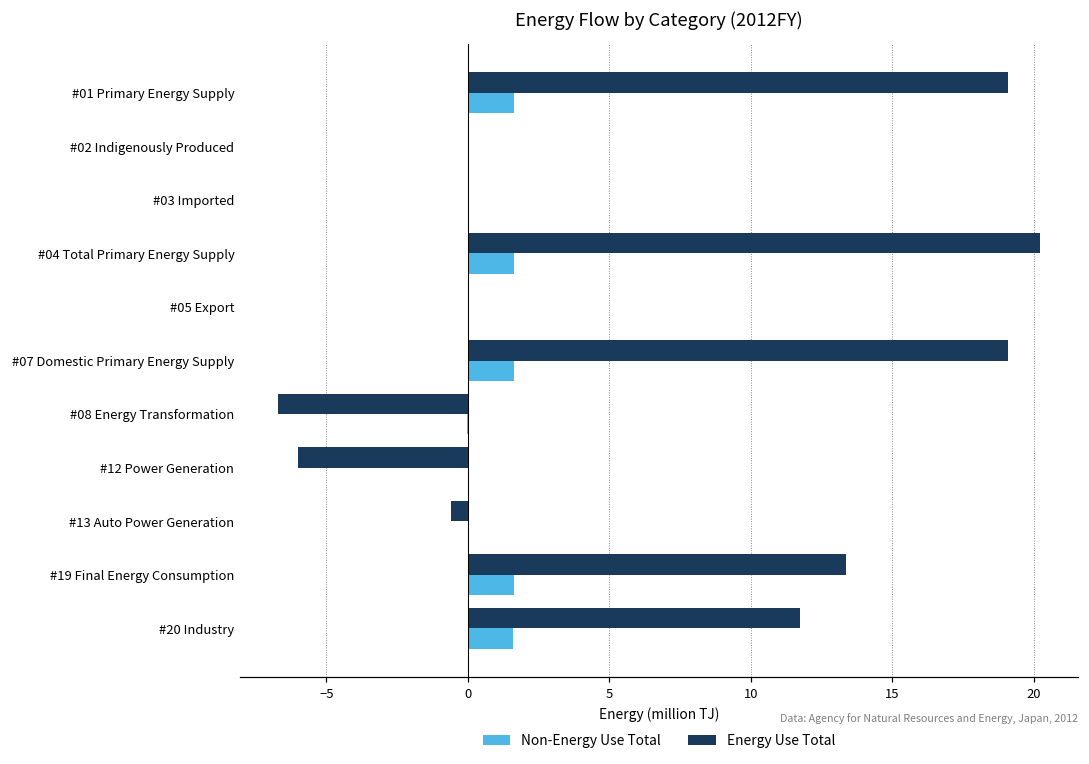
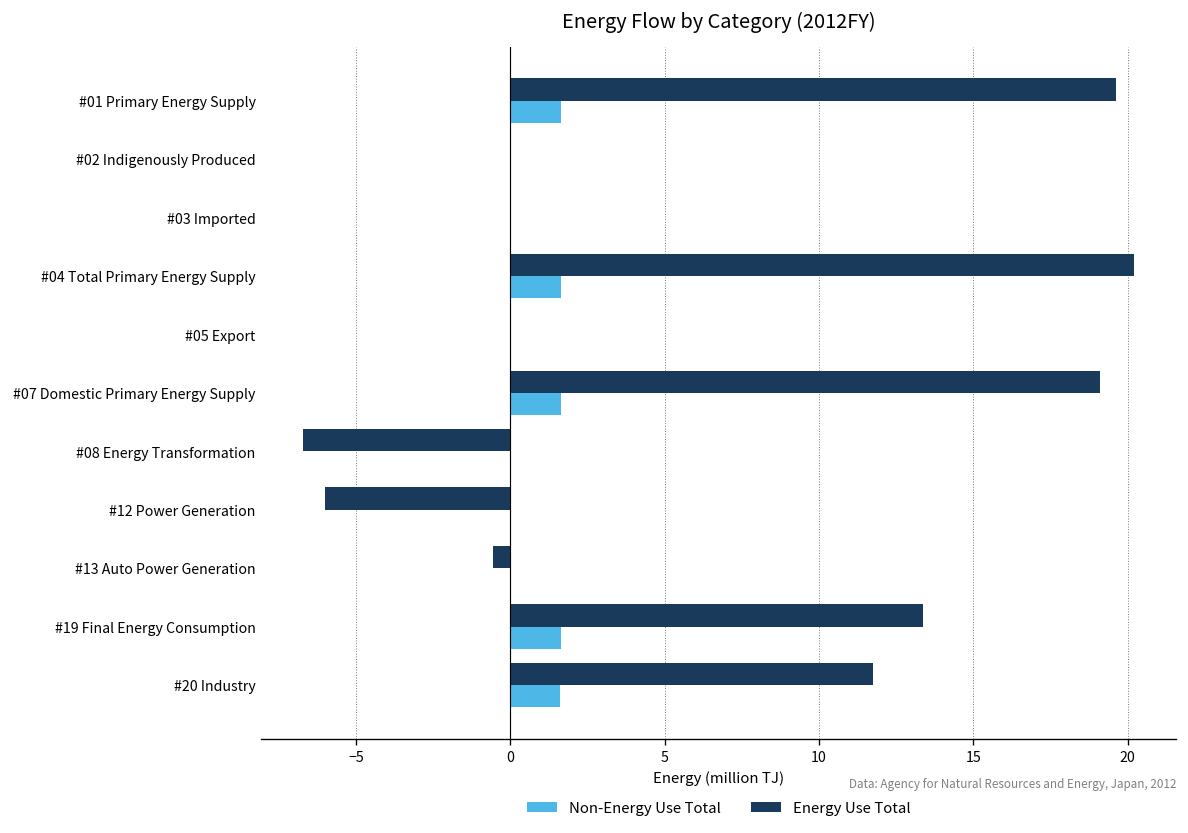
Energy Use Total, #01 Primary Energy Supply: 19.1 -> 19.6
